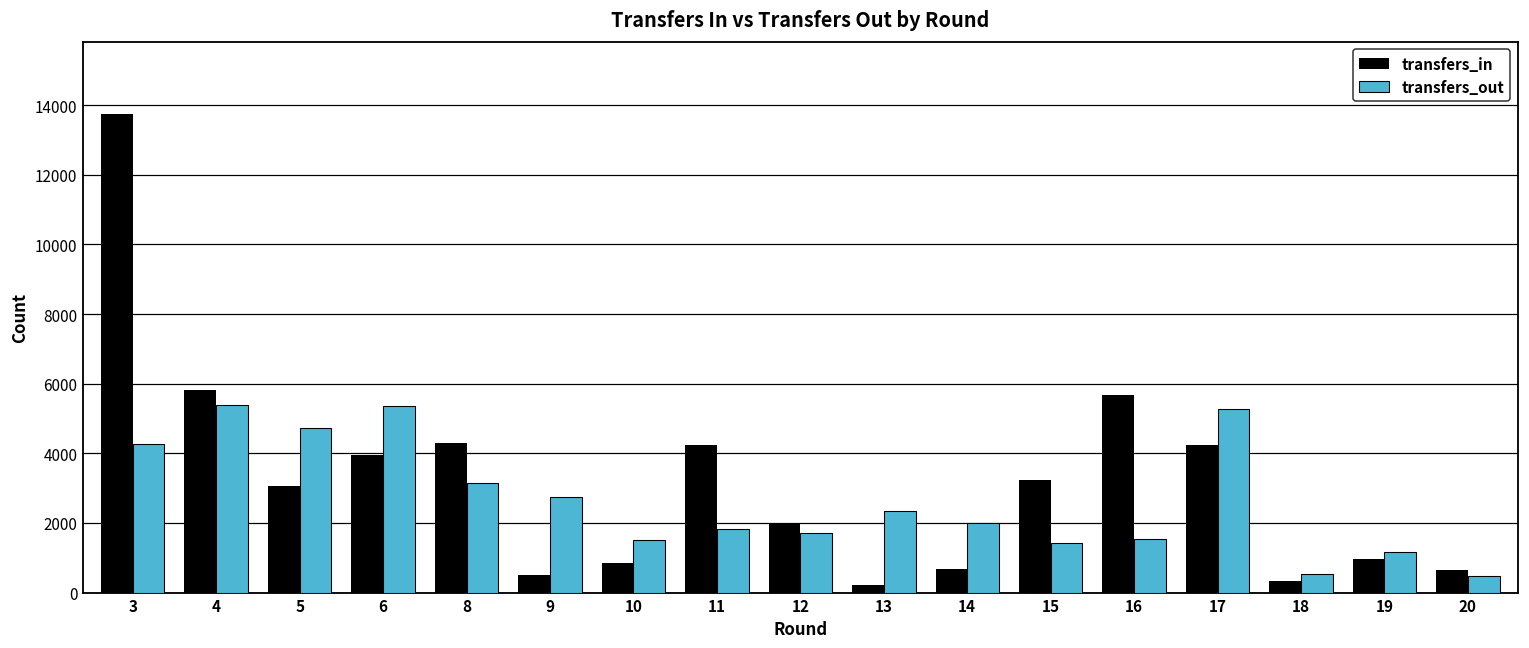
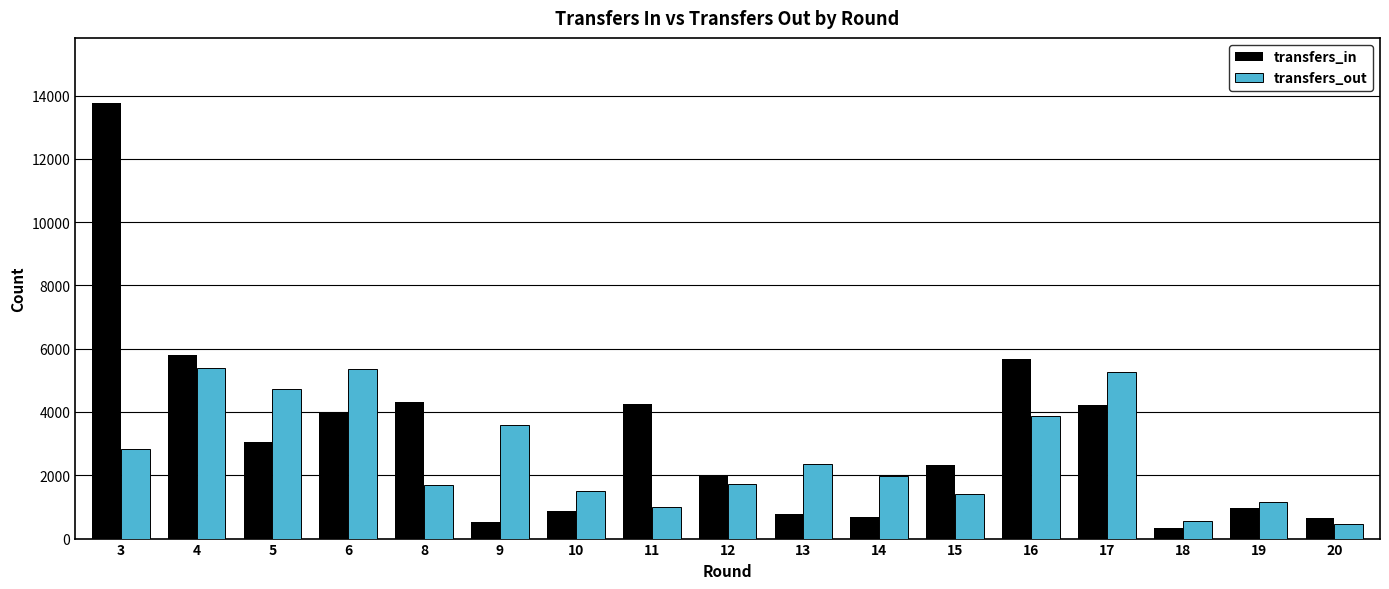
transfers_out, 3: 4300 -> 2800
transfers_out, 8: 3100 -> 1700
transfers_out, 9: 2800 -> 3600
transfers_out, 11: 1800 -> 1000
transfers_in, 13: 200 -> 800
transfers_in, 15: 3200 -> 2300
transfers_out, 16: 1500 -> 3900
